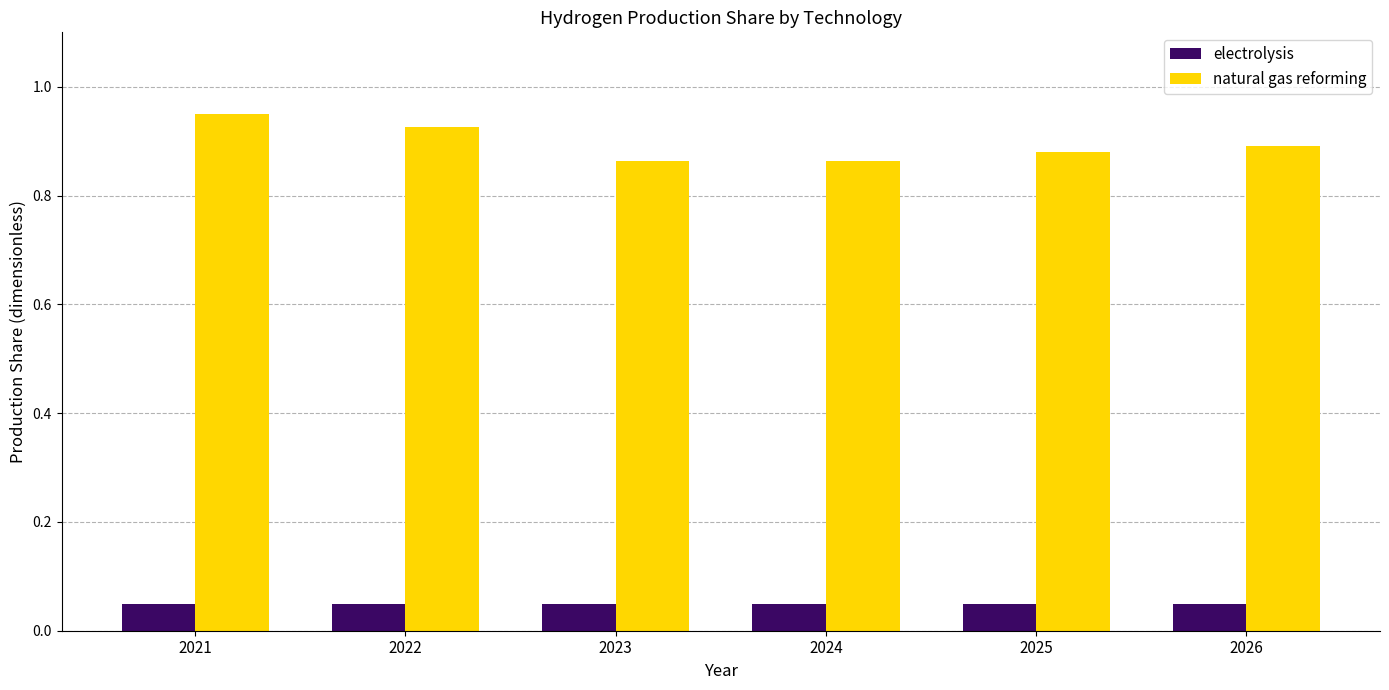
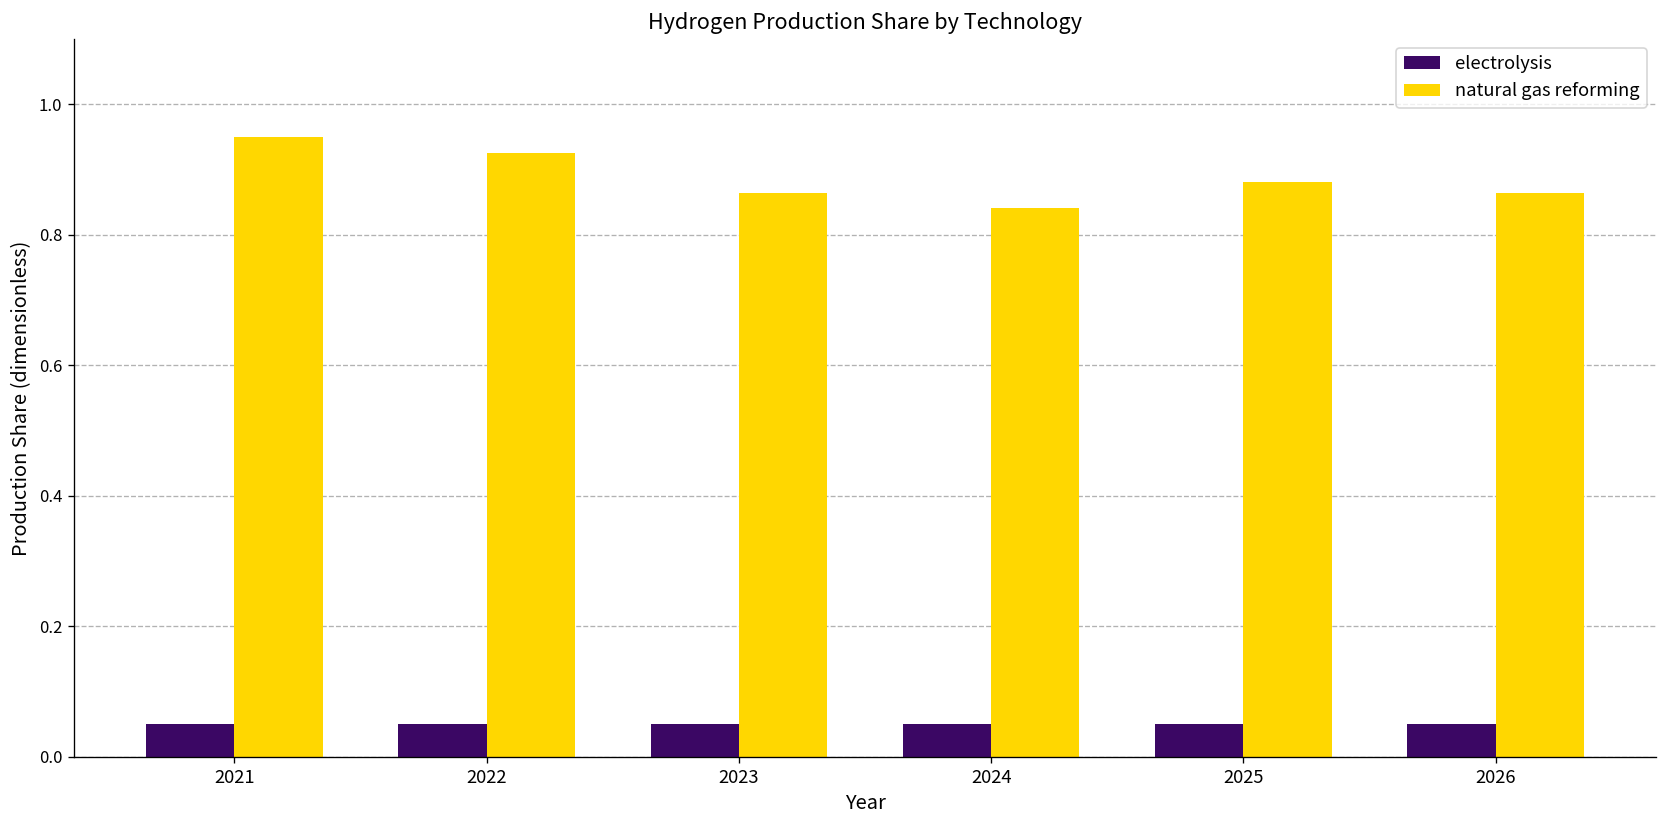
natural gas reforming, 2024: 0.86 -> 0.84
natural gas reforming, 2026: 0.89 -> 0.86
